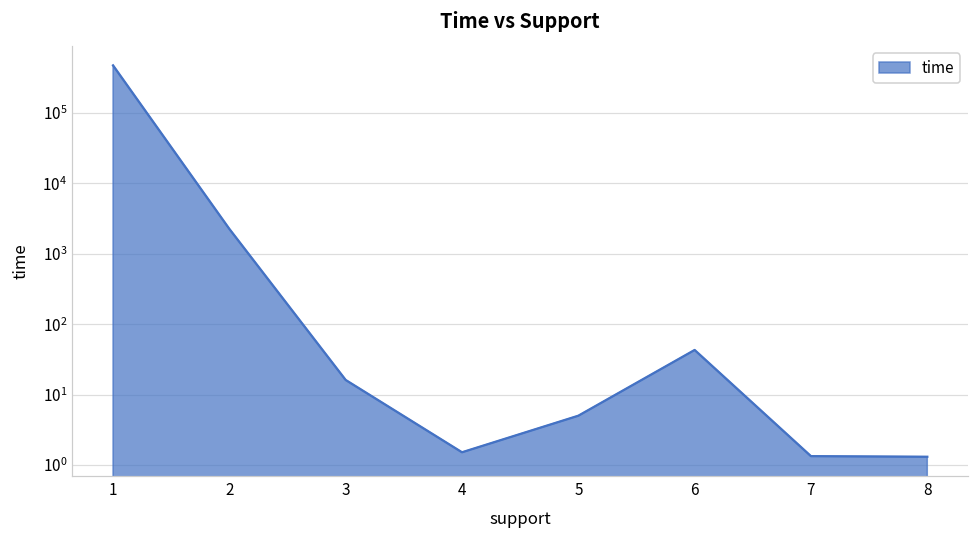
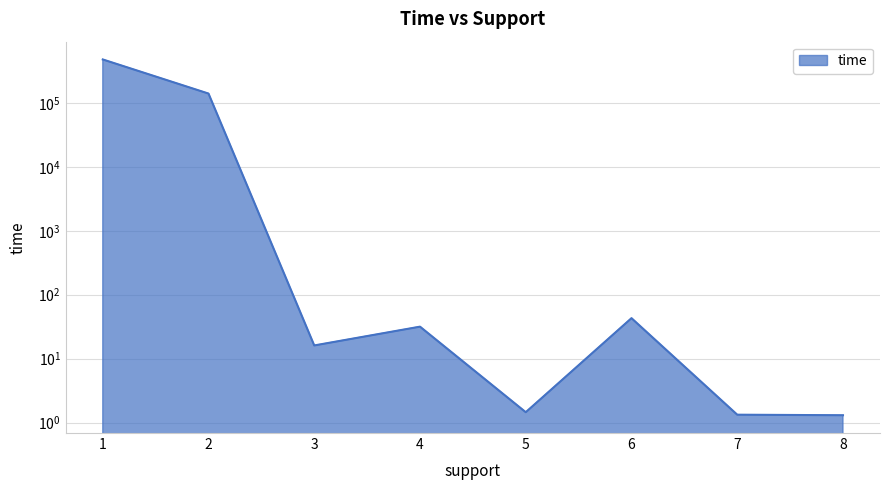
2: 2300 -> 140000
4: 1.5 -> 30
5: 5 -> 1.5
